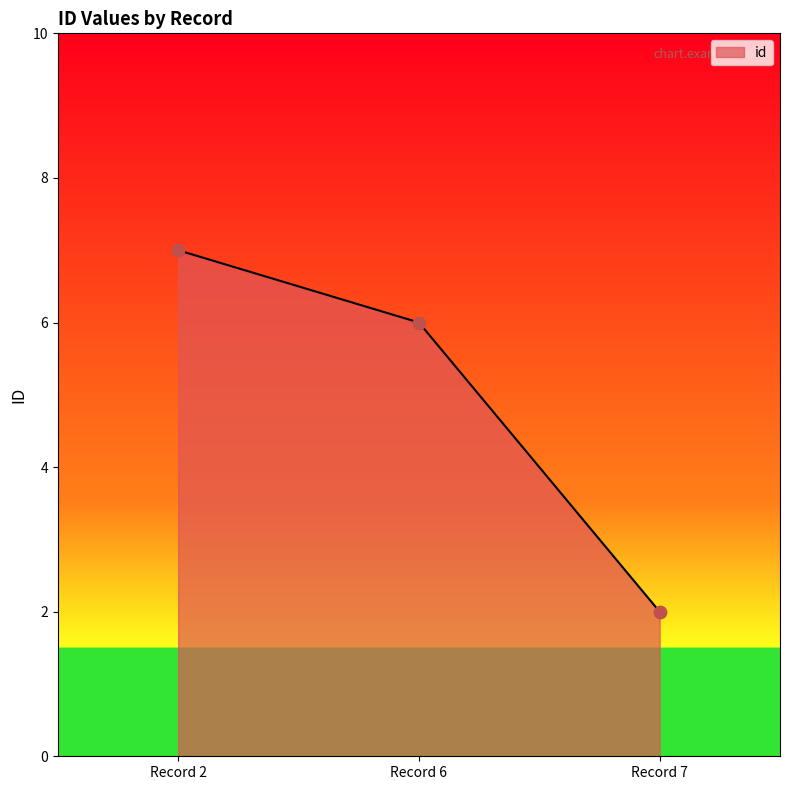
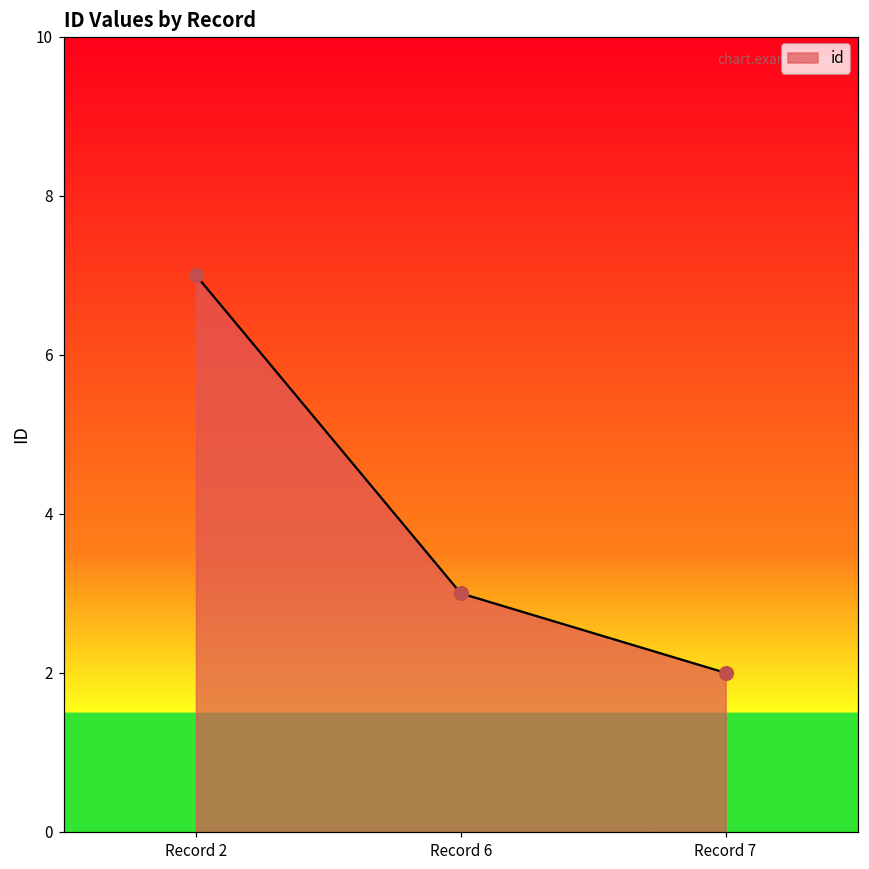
Record 6: 6 -> 3
